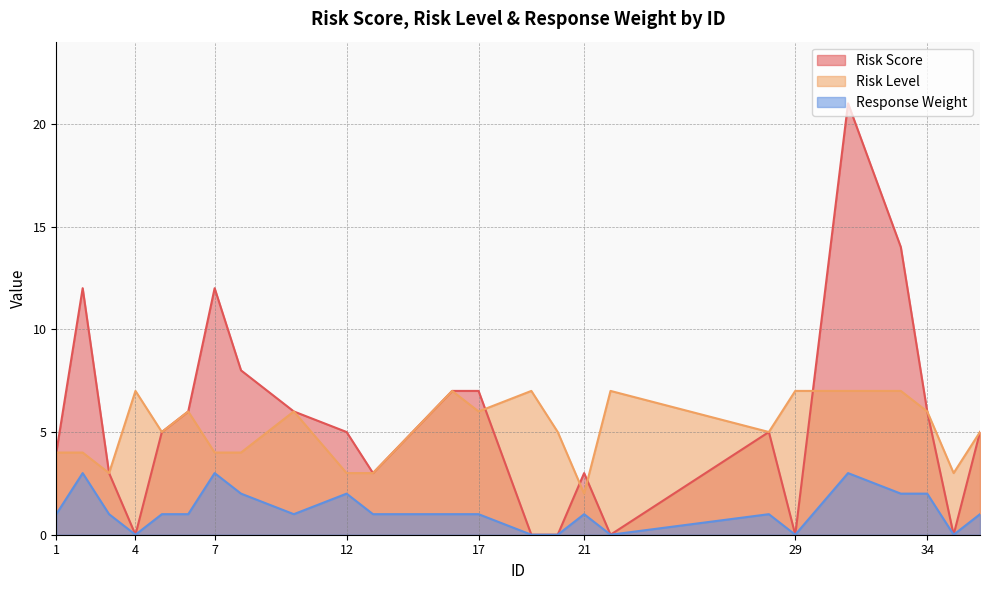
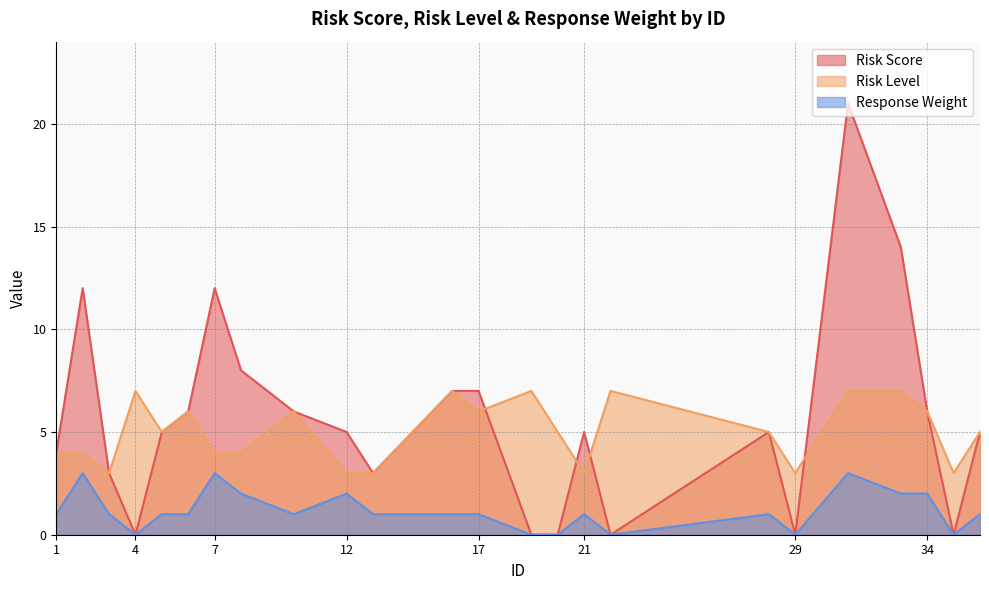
Risk Score, 21: 3 -> 5
Risk Level, 21: 2 -> 3
Risk Level, 29: 7 -> 3
